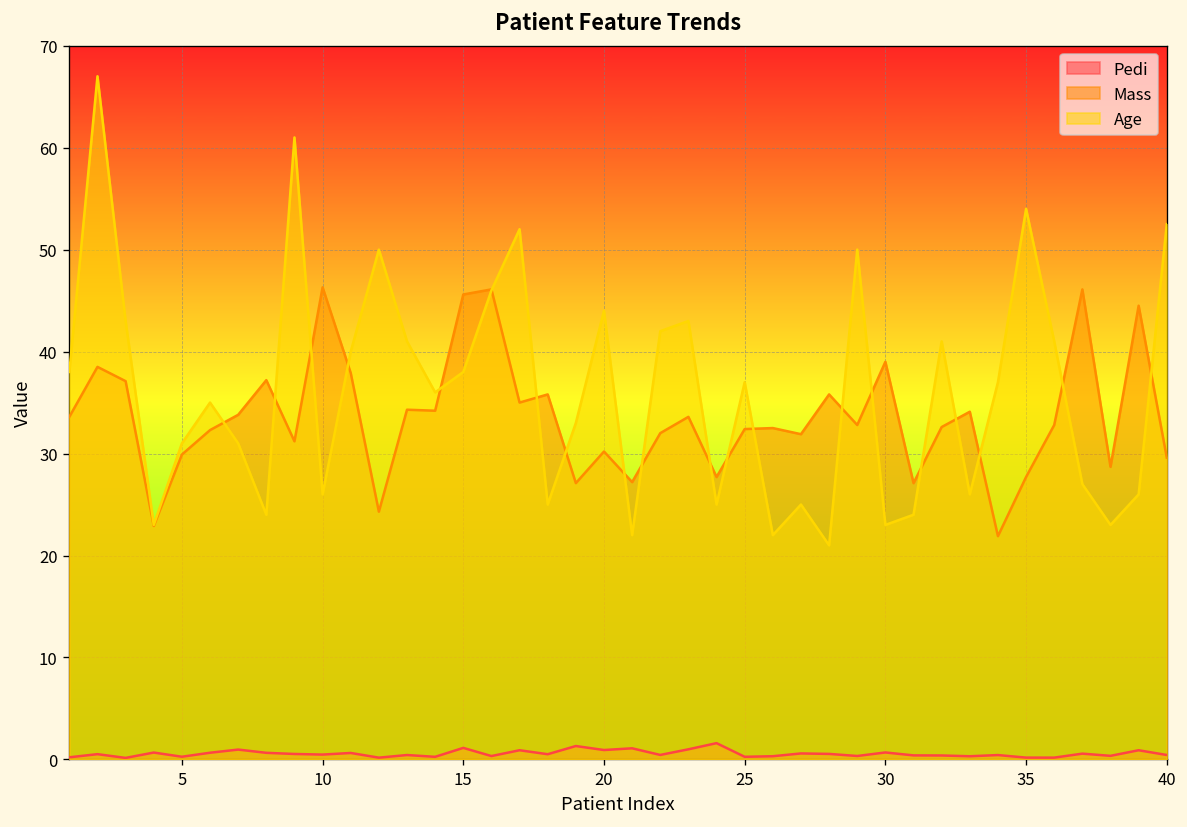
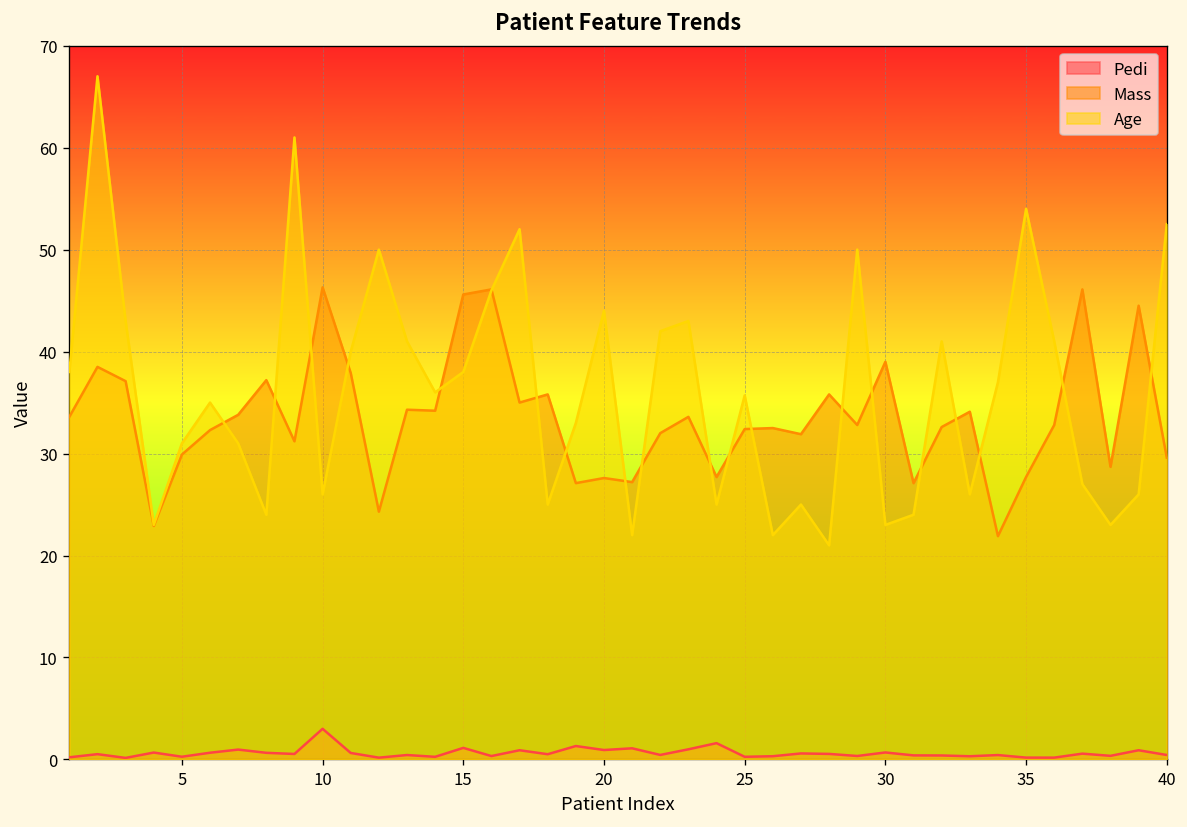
Pedi, 10: 0 -> 3
Mass, 20: 30 -> 28
Age, 25: 37 -> 36
